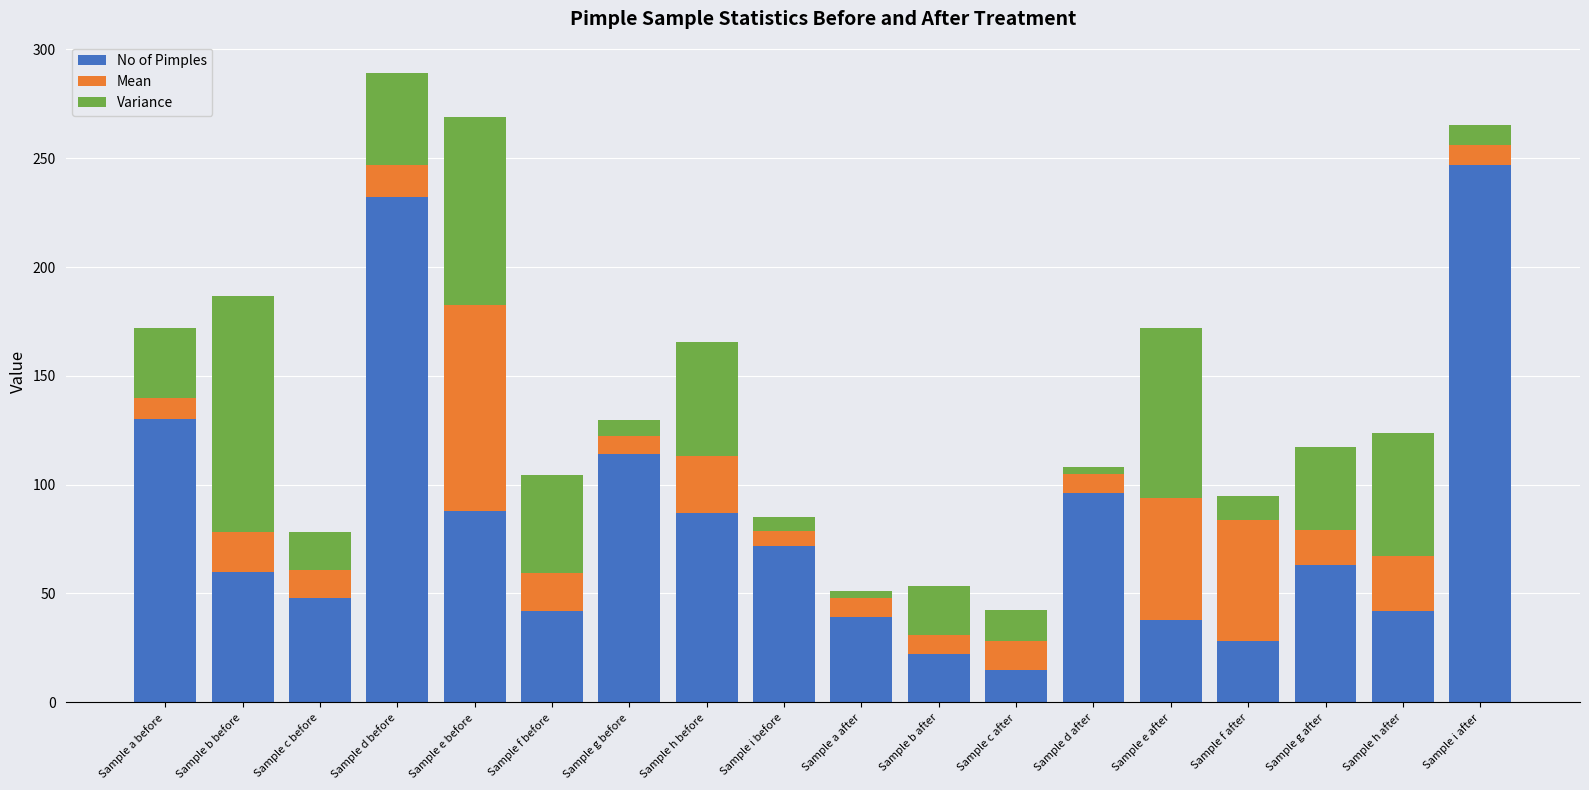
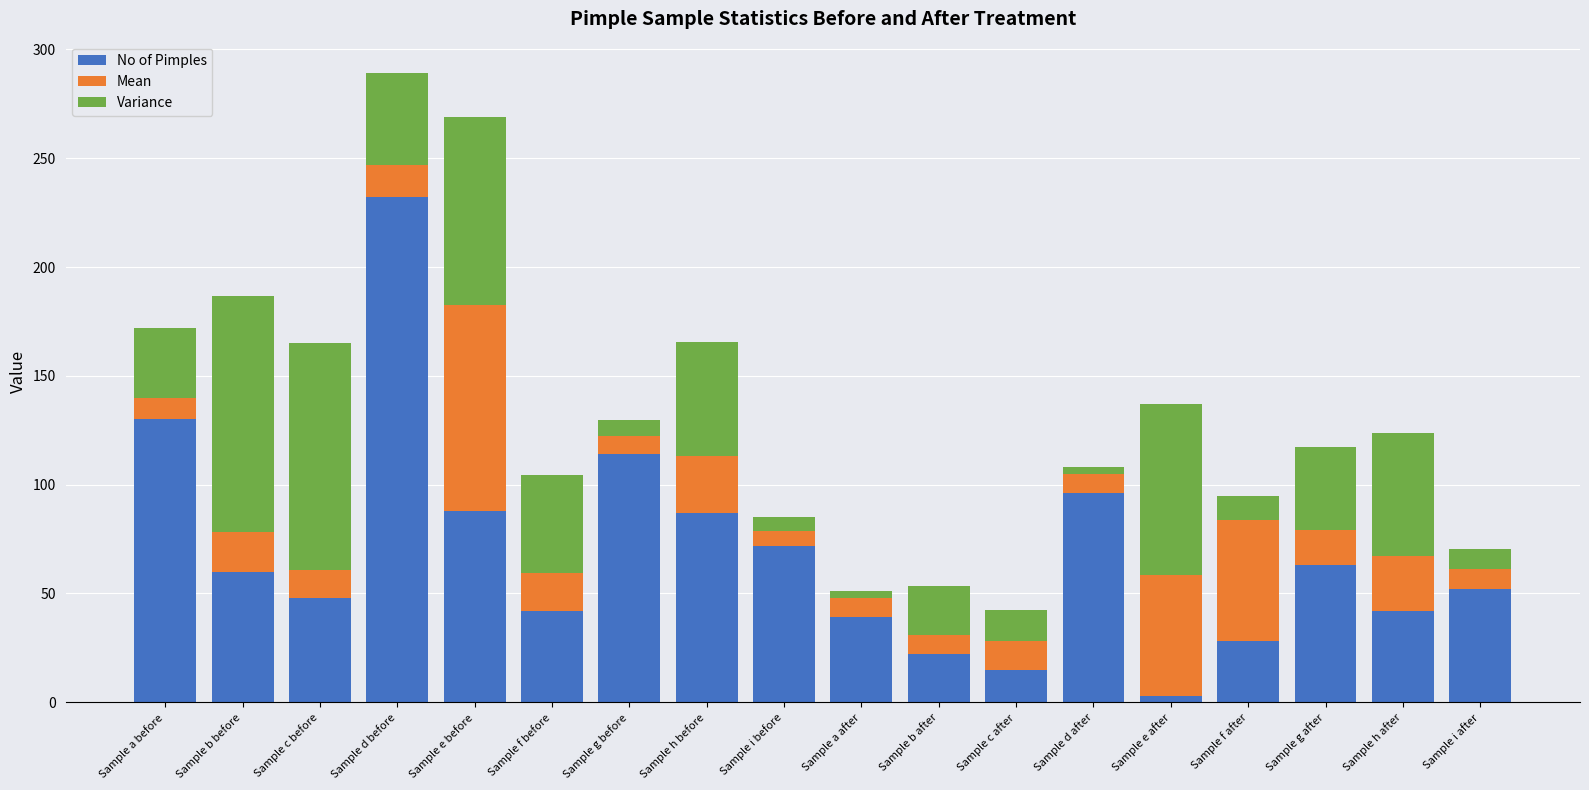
Variance, Sample c before: 17 -> 105
No of Pimples, Sample e after: 38 -> 3
No of Pimples, Sample i after: 247 -> 52
